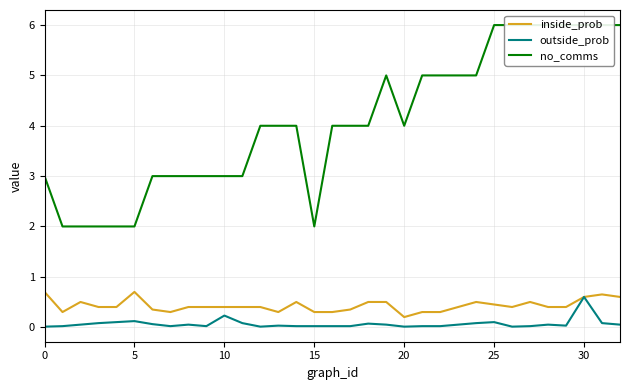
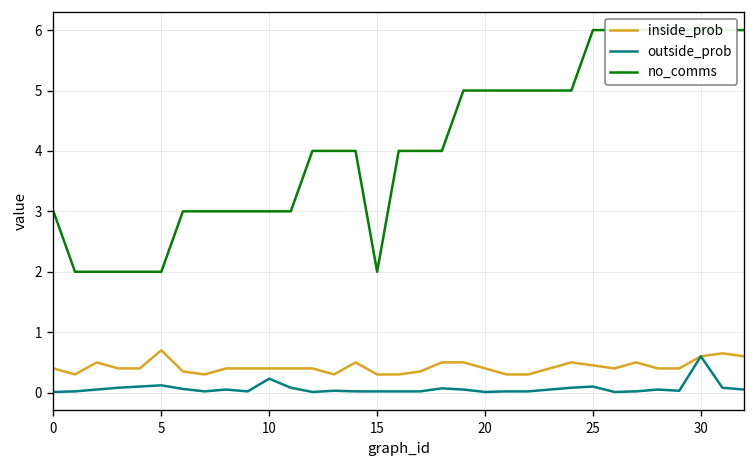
inside_prob, 0: 0.7 -> 0.4
inside_prob, 20: 0.2 -> 0.4
no_comms, 20: 4 -> 5
